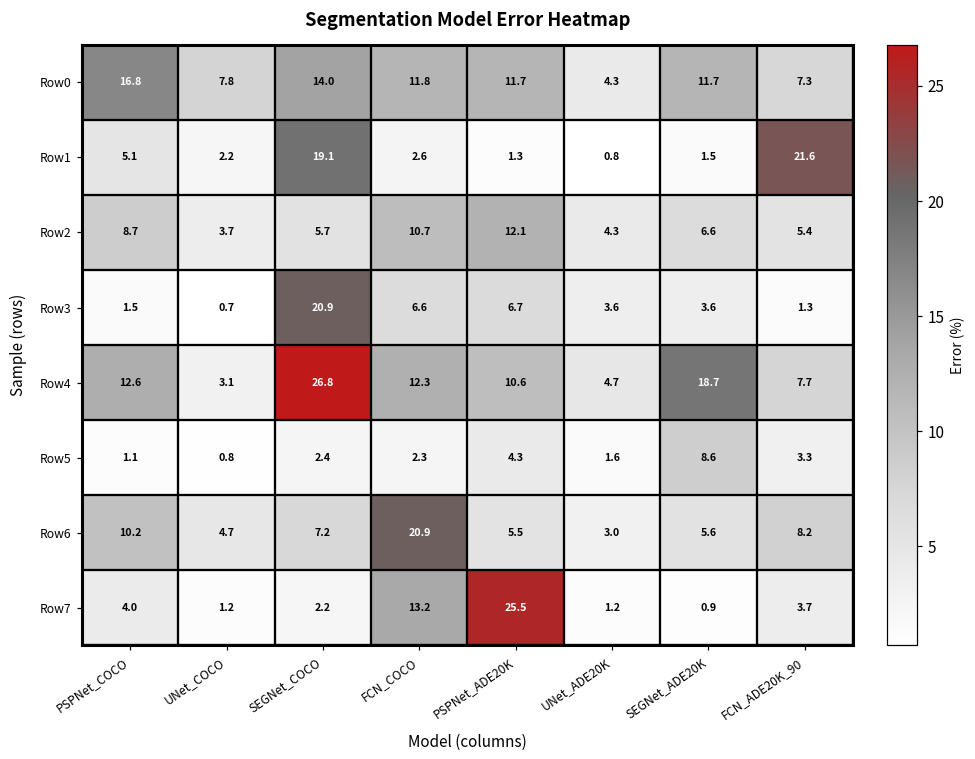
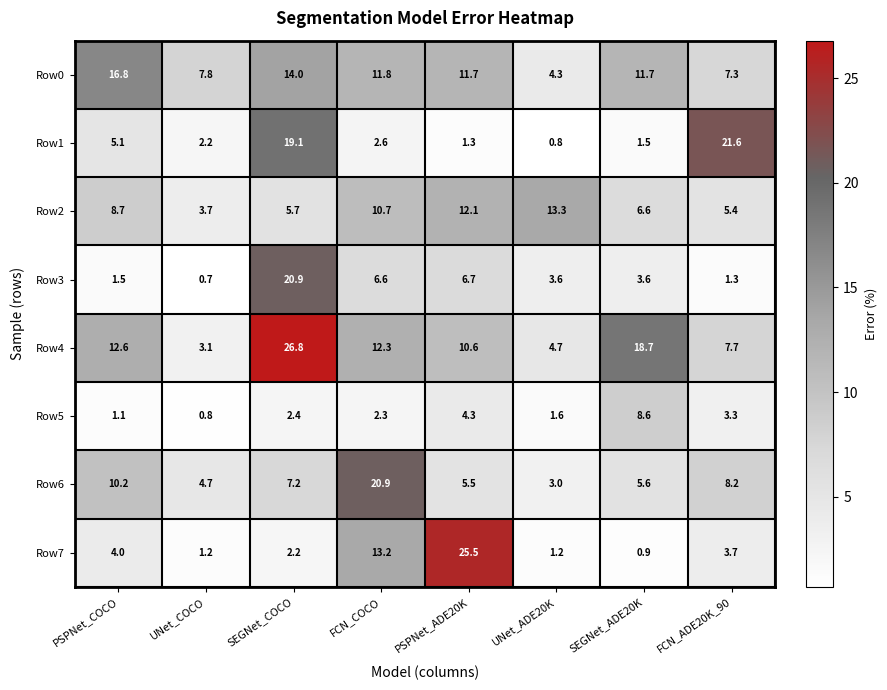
Row2, UNet_ADE20K: 4.3 -> 13.3
